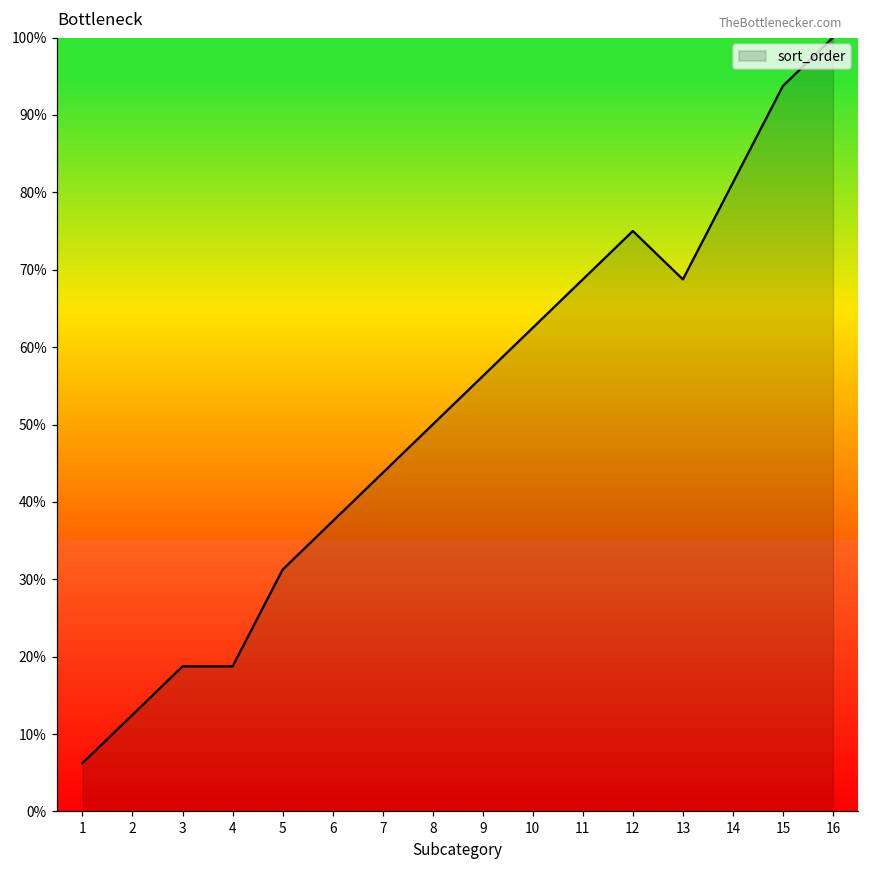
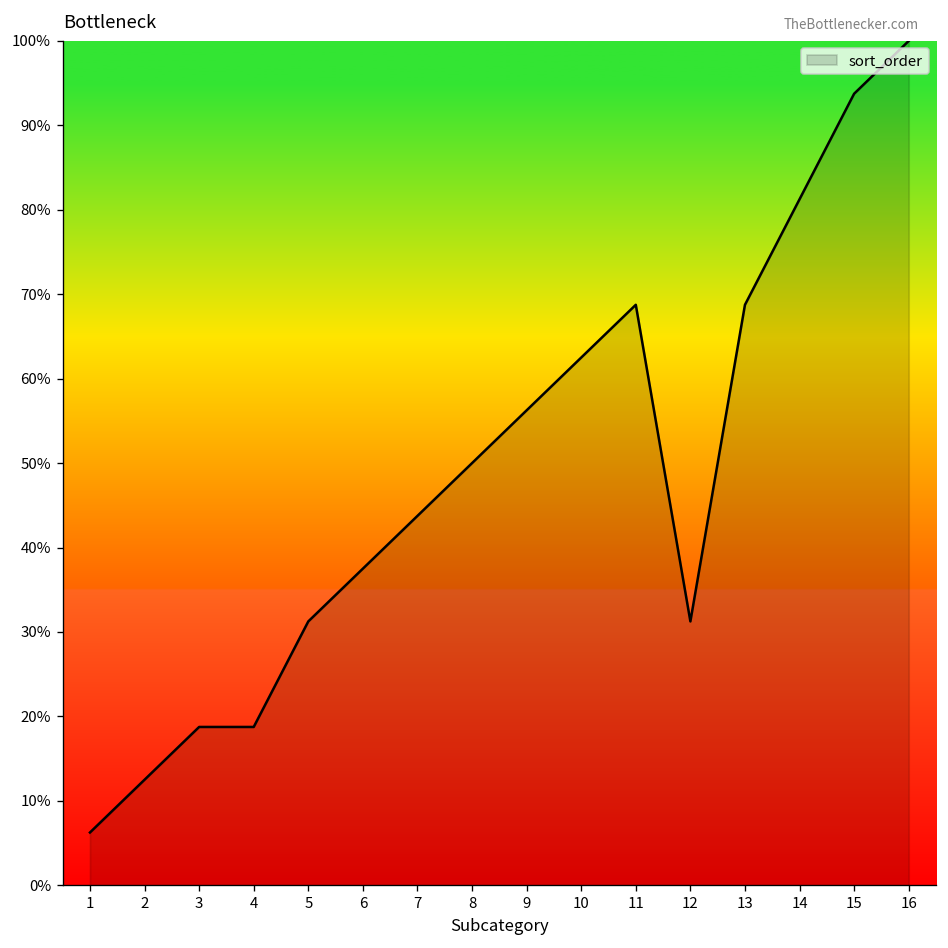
12: 75% -> 31%
